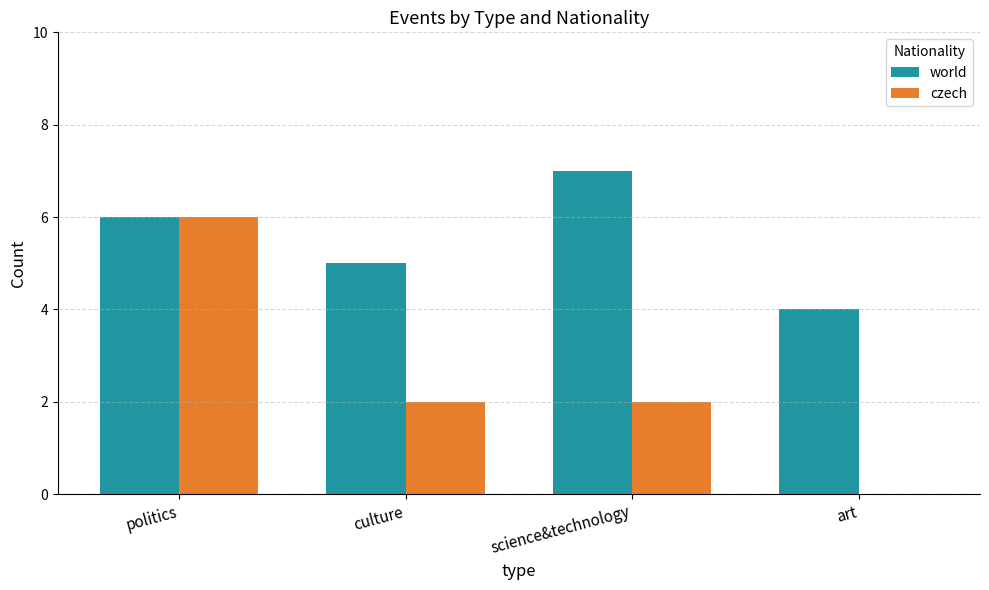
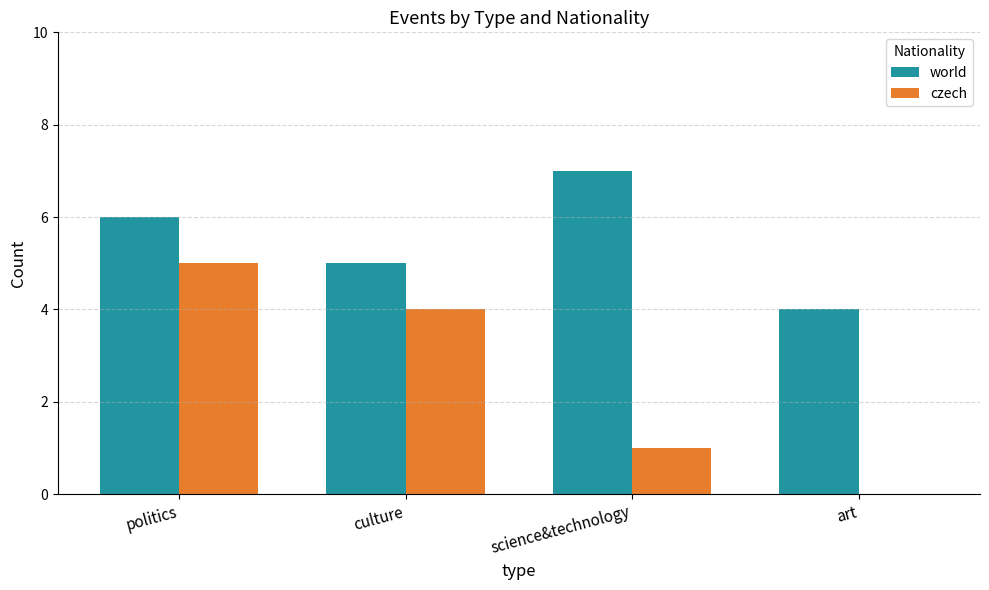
czech, politics: 6 -> 5
czech, culture: 2 -> 4
czech, science&technology: 2 -> 1
